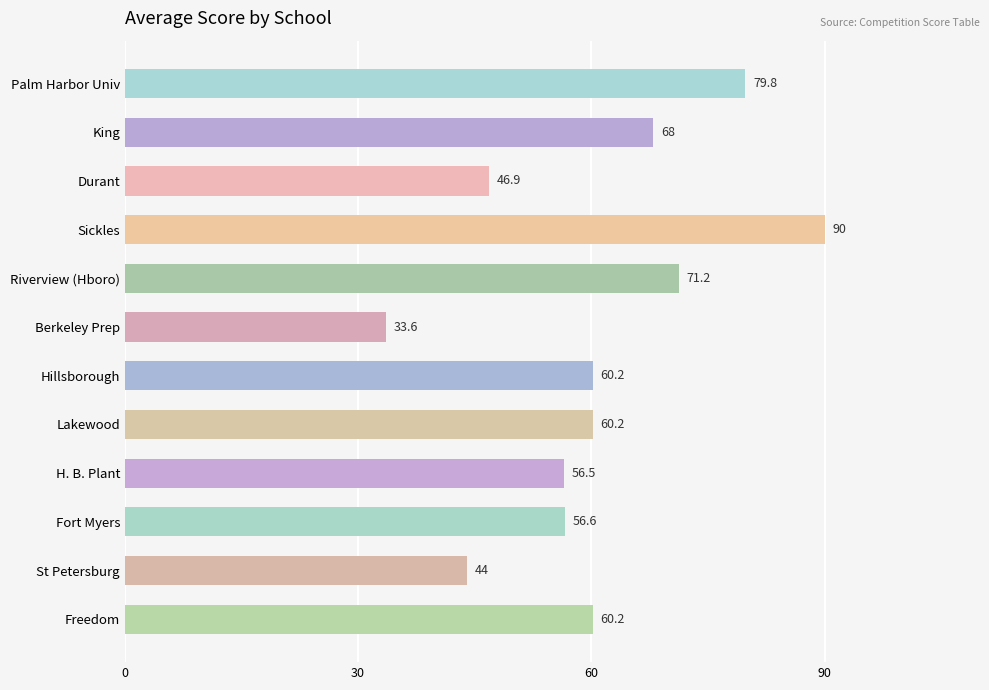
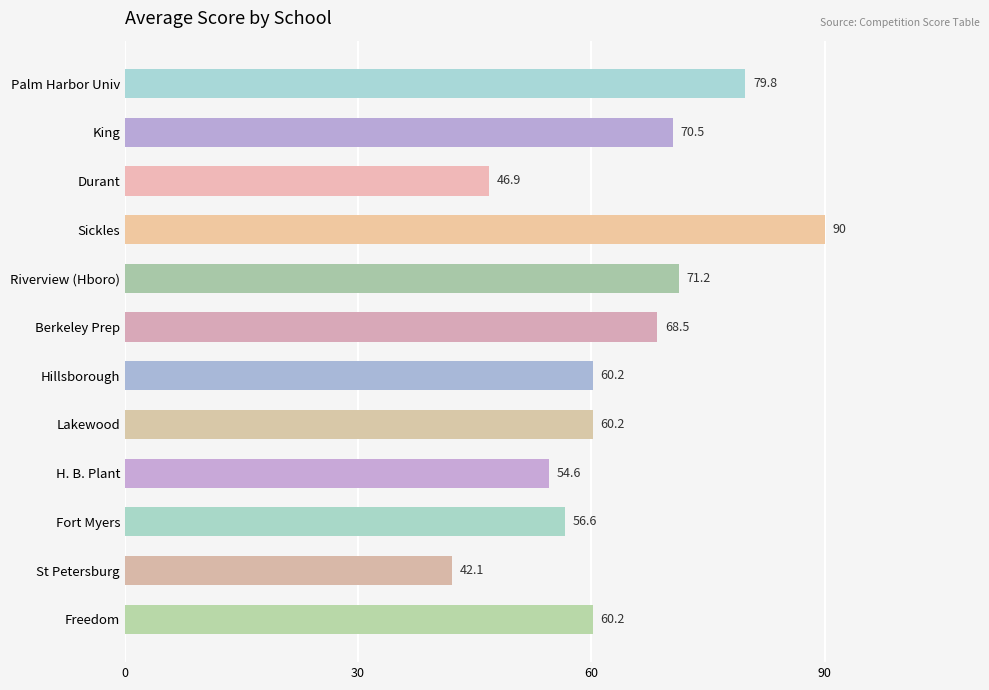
King: 68 -> 70.5
Berkeley Prep: 33.6 -> 68.5
H. B. Plant: 56.5 -> 54.6
St Petersburg: 44 -> 42.1
